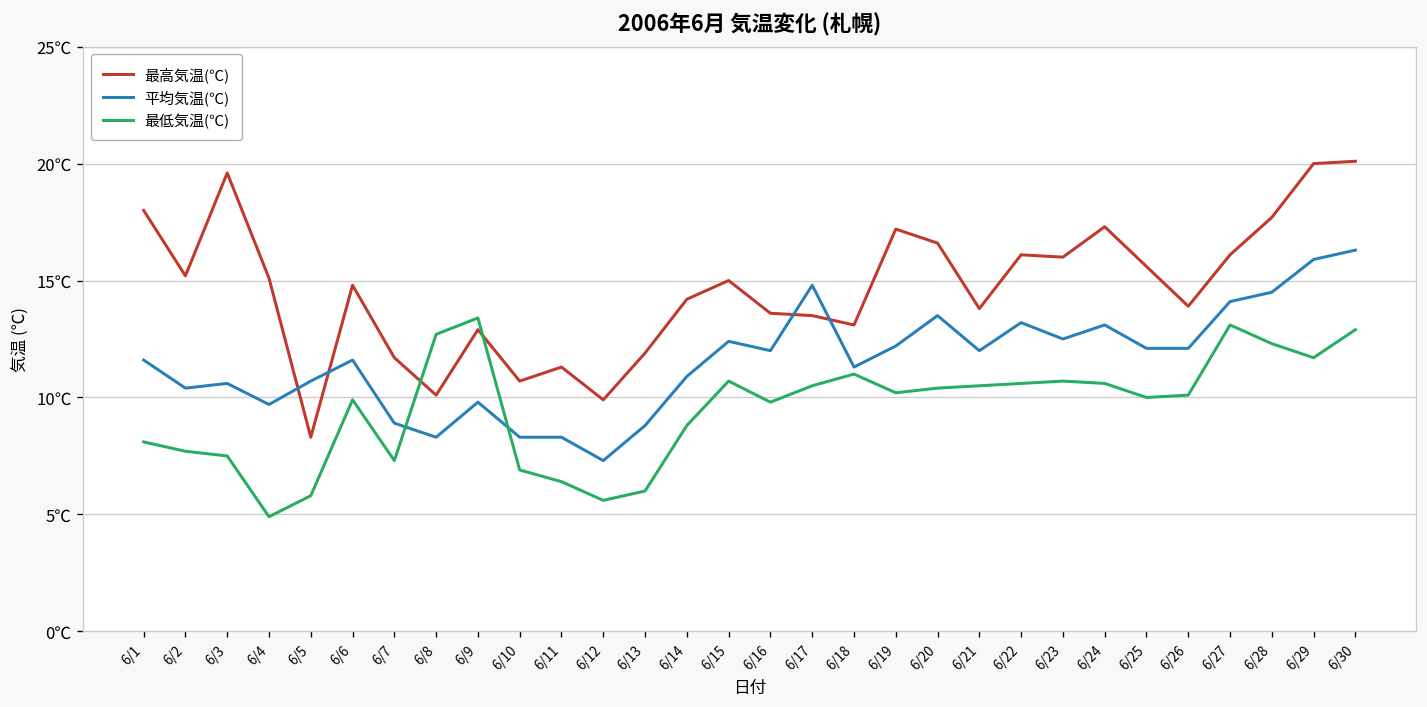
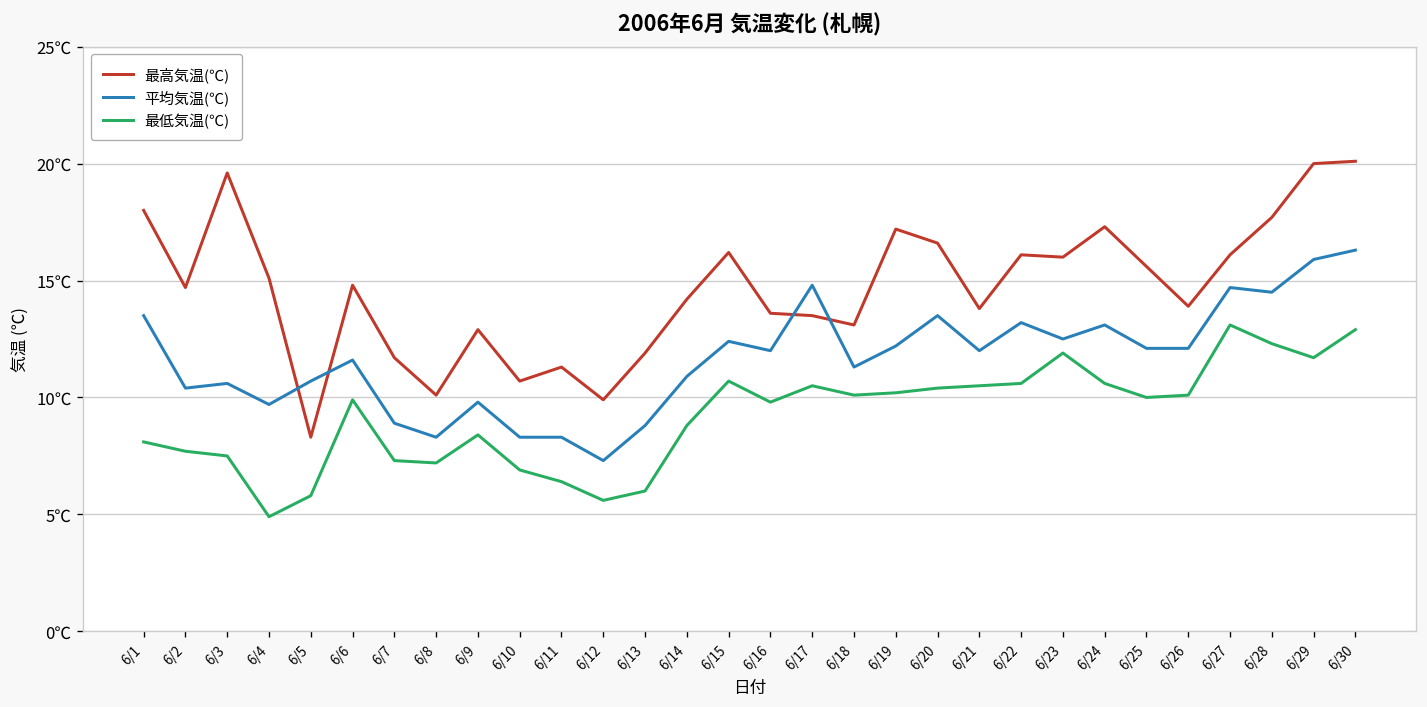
平均気温(℃), 6/1: 11.6℃ -> 13.5℃
最高気温(℃), 6/2: 15.2℃ -> 14.7℃
最低気温(℃), 6/8: 12.7℃ -> 7.2℃
最低気温(℃), 6/9: 13.4℃ -> 8.4℃
最高気温(℃), 6/15: 15.0℃ -> 16.2℃
最低気温(℃), 6/18: 11.0℃ -> 10.1℃
最低気温(℃), 6/23: 10.7℃ -> 11.9℃
平均気温(℃), 6/27: 14.1℃ -> 14.7℃
